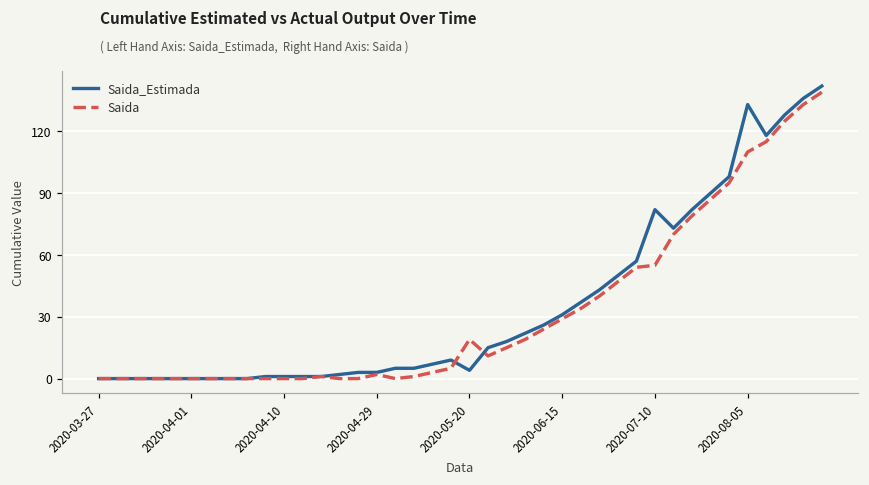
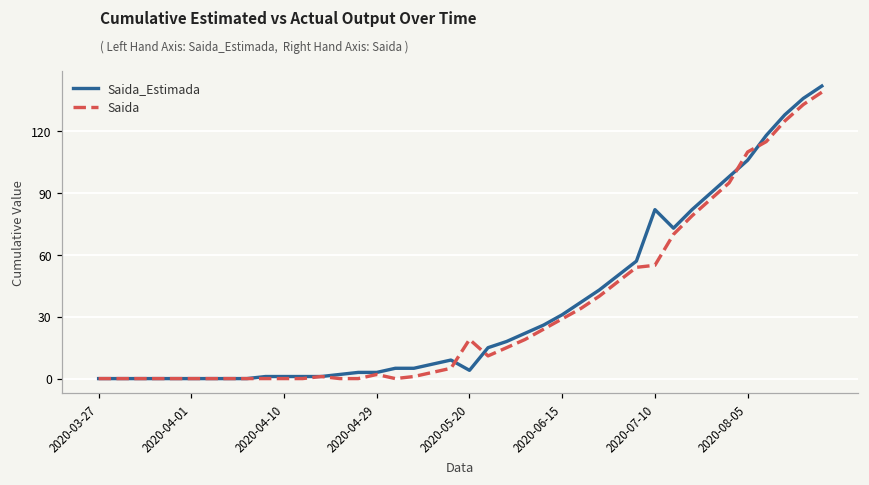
Saida_Estimada, 2020-08-05: 133 -> 106
